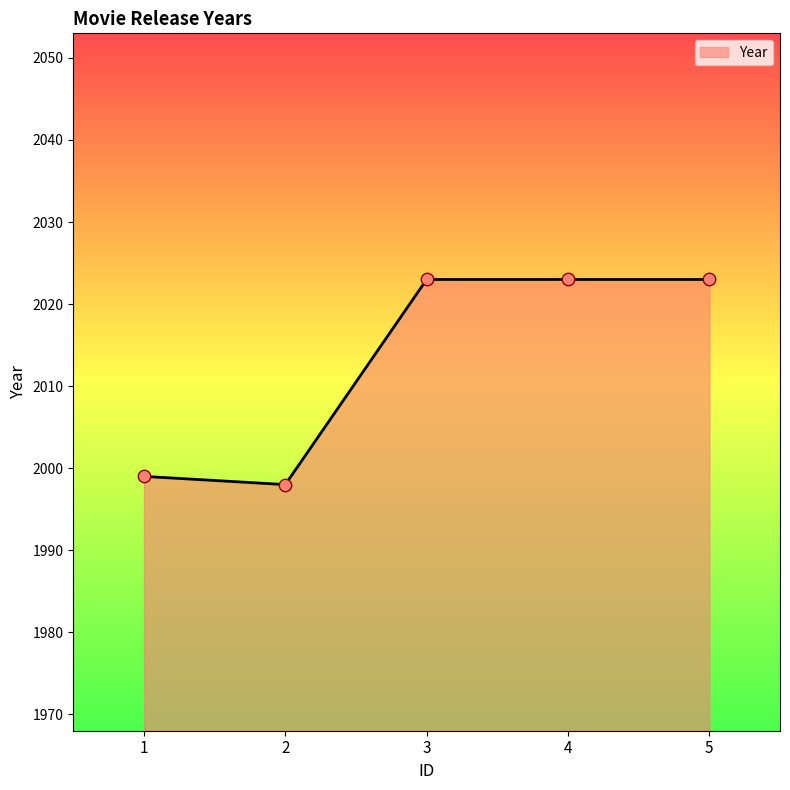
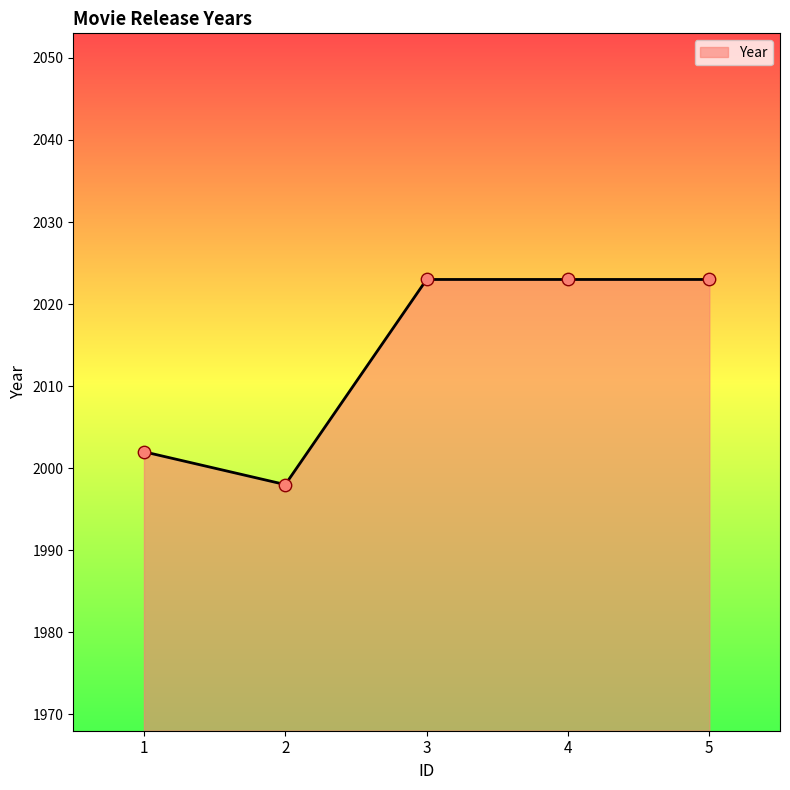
1: 1999 -> 2002
